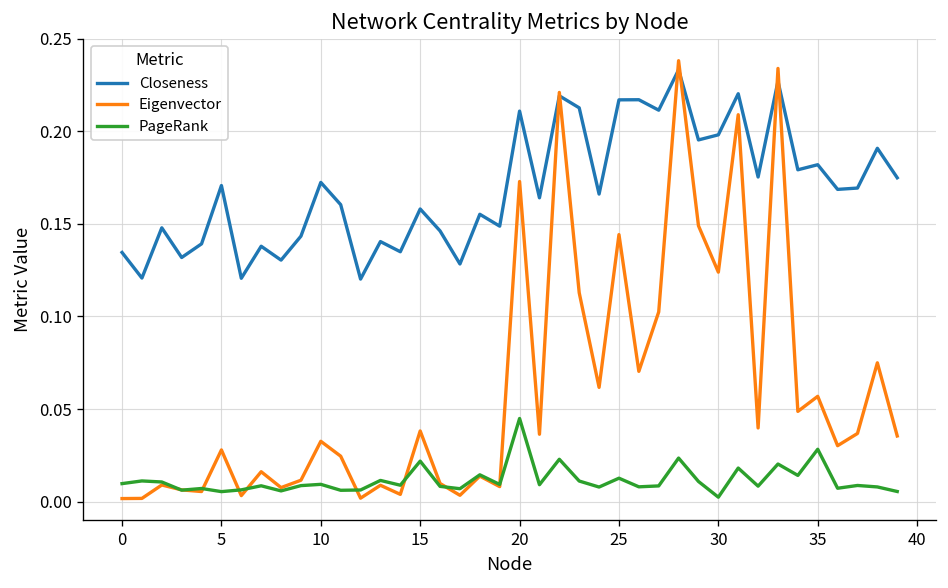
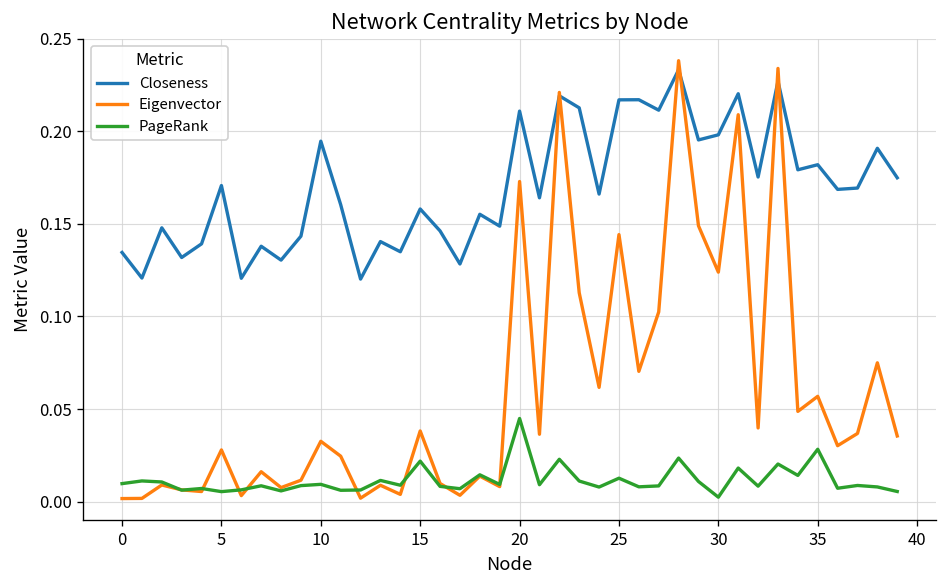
Closeness, 10: 0.172 -> 0.195
